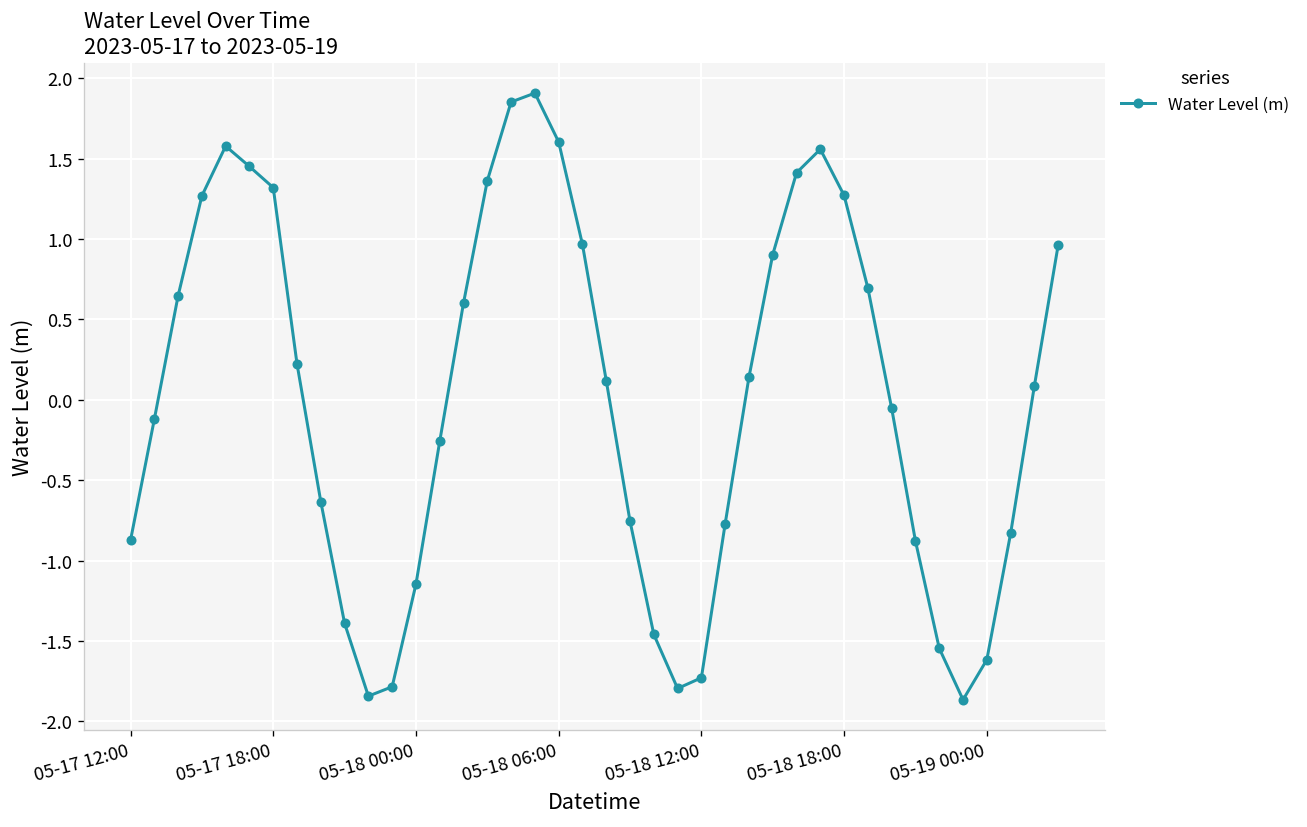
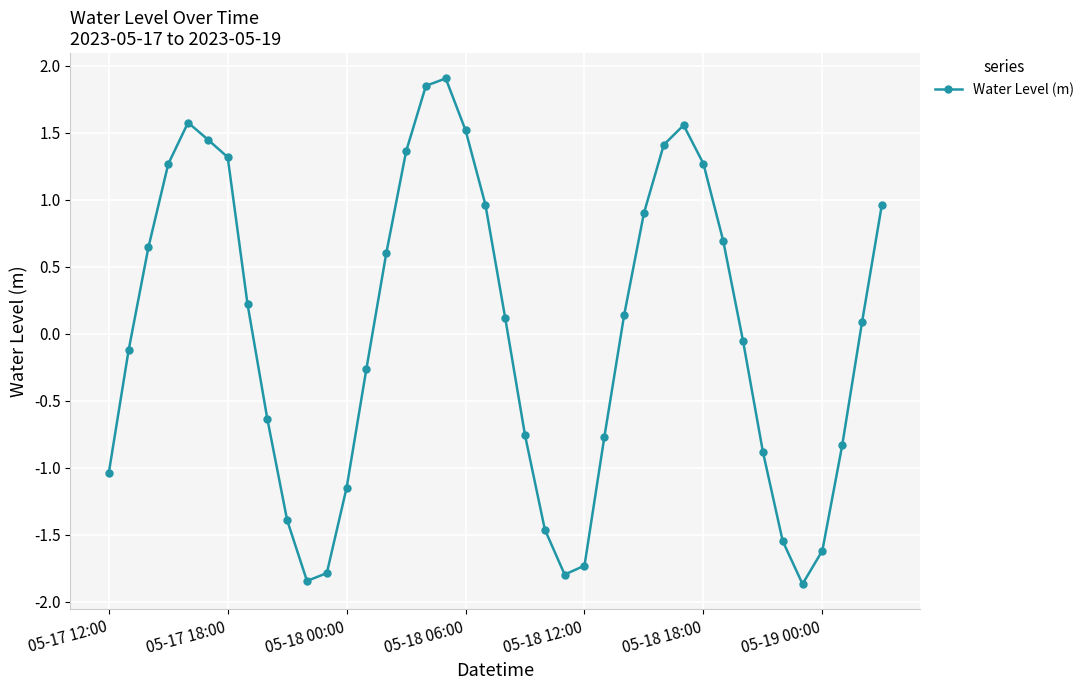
05-17 12:00: -0.87 -> -1.04
05-18 06:00: 1.60 -> 1.52
